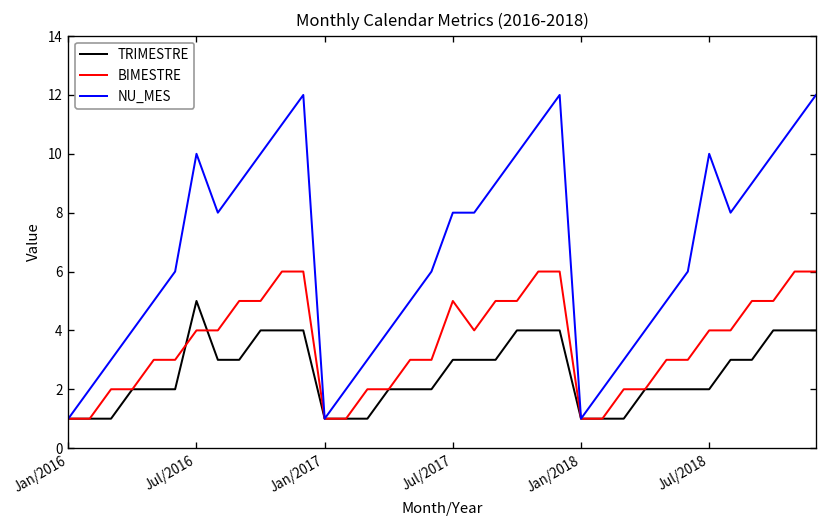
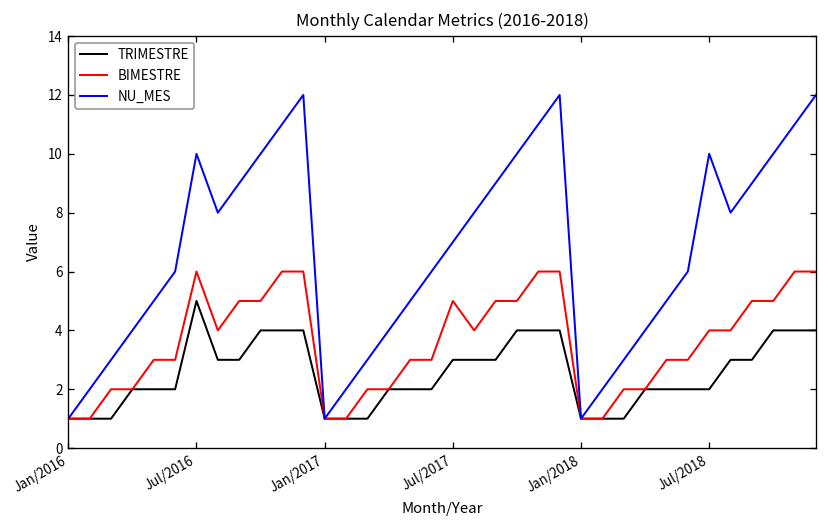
BIMESTRE, Jul/2016: 4 -> 6
NU_MES, Jul/2017: 8 -> 7
